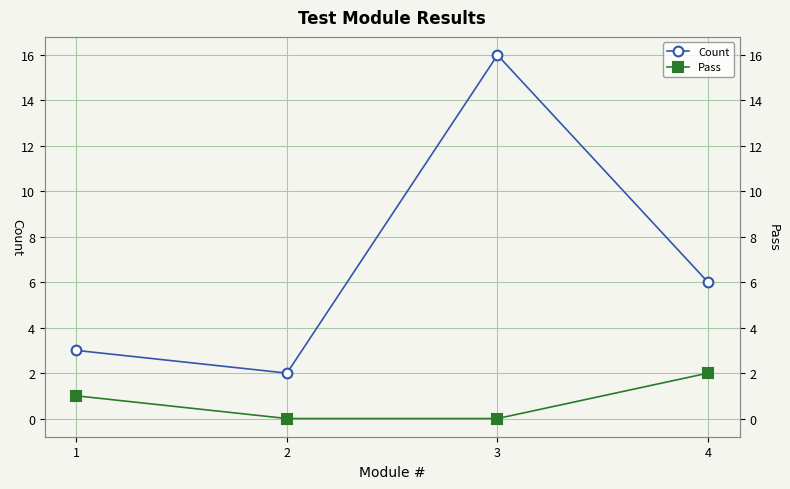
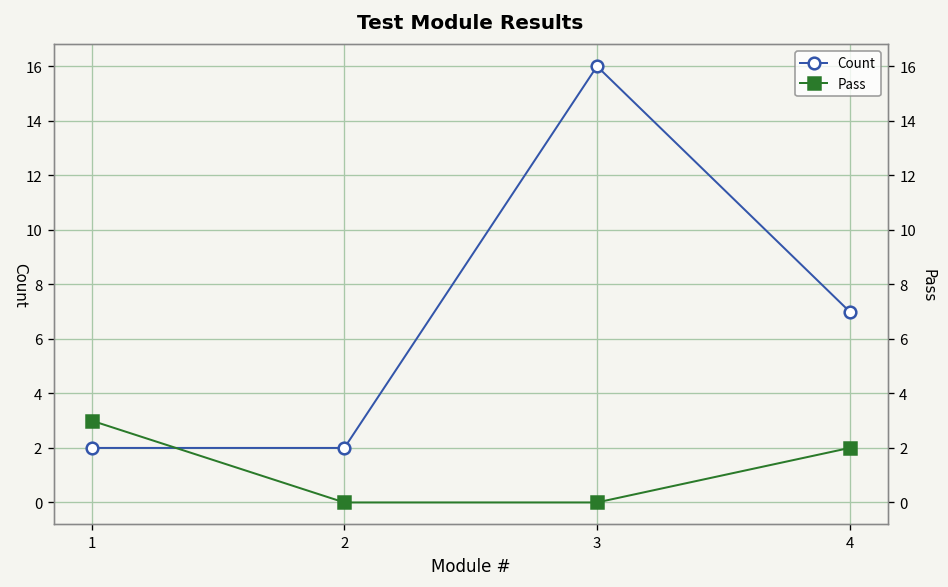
Count, 1: 3 -> 2
Pass, 1: 1 -> 3
Count, 4: 6 -> 7
